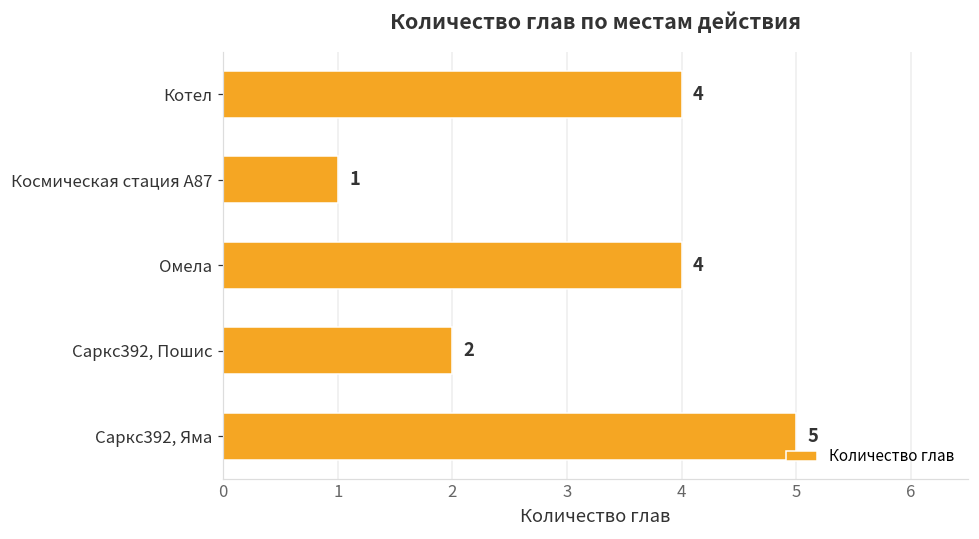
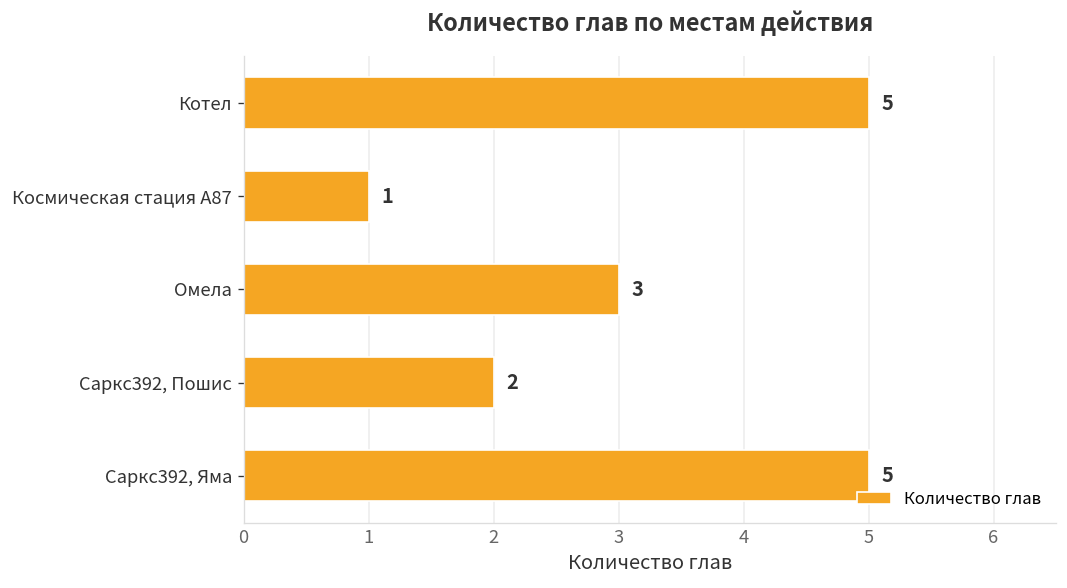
Котел: 4 -> 5
Омела: 4 -> 3
